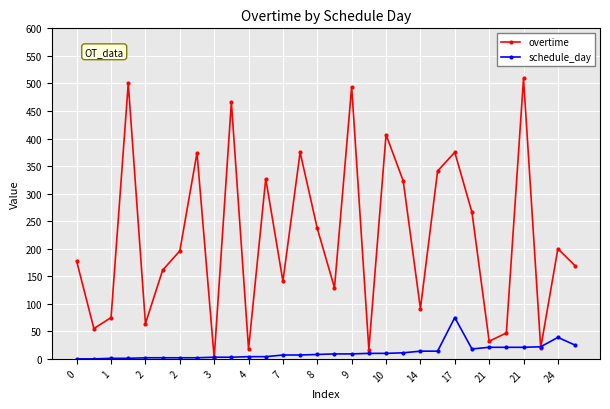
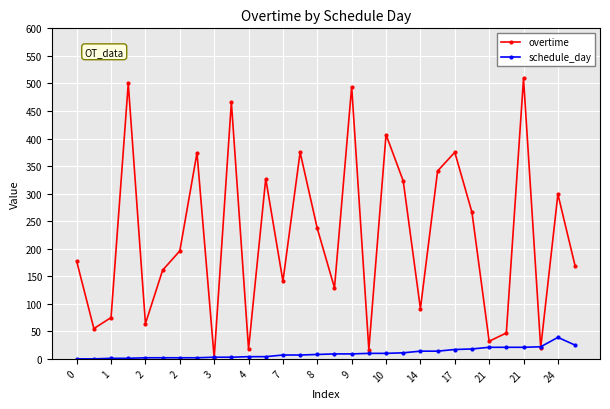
schedule_day, 17: 80 -> 20
overtime, 24: 200 -> 300
